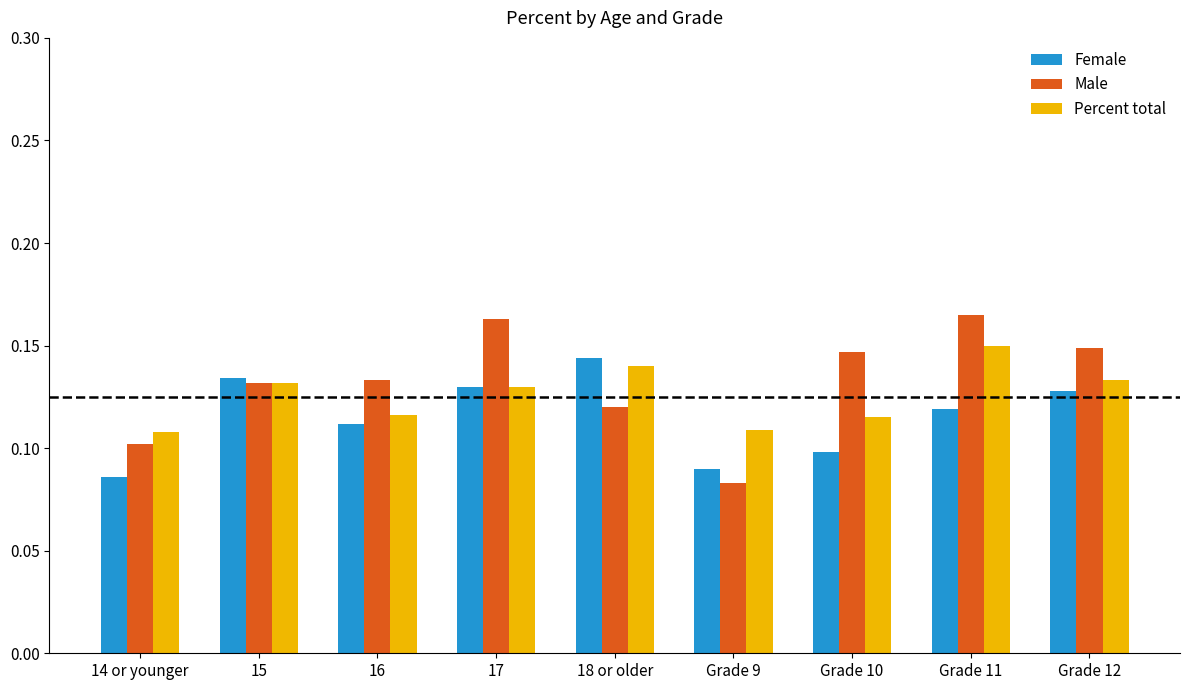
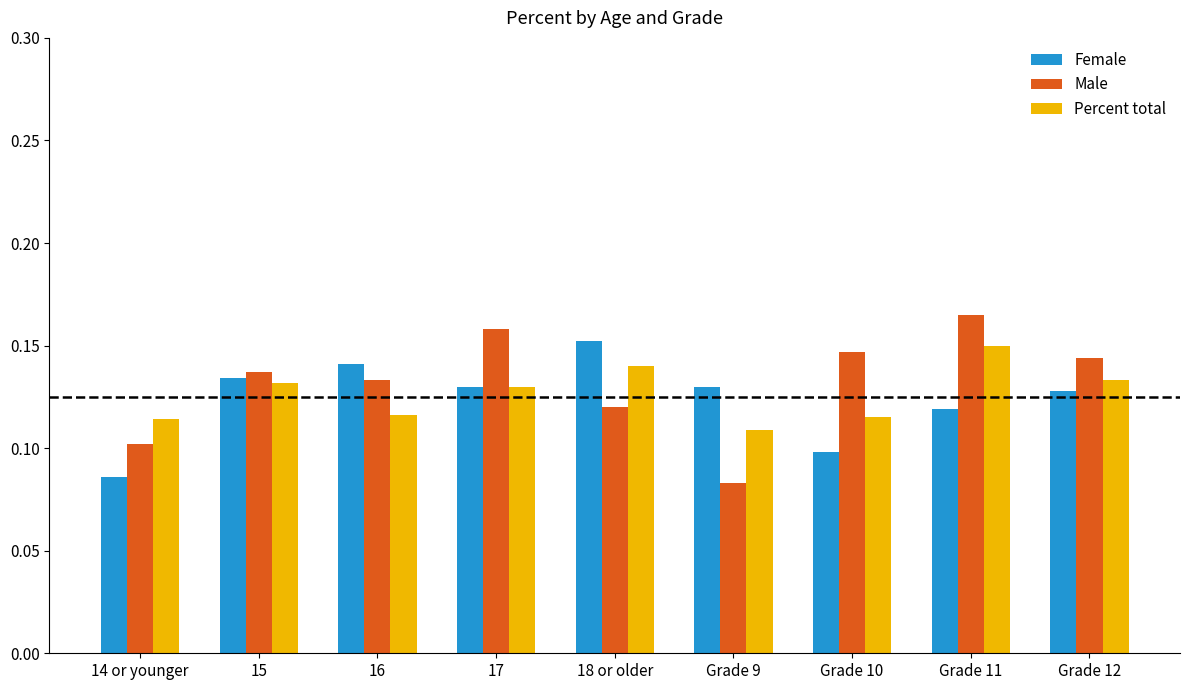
Percent total, 14 or younger: 0.108 -> 0.114
Male, 15: 0.132 -> 0.137
Female, 16: 0.112 -> 0.141
Male, 17: 0.163 -> 0.158
Female, 18 or older: 0.144 -> 0.152
Female, Grade 9: 0.09 -> 0.13
Male, Grade 12: 0.149 -> 0.144
